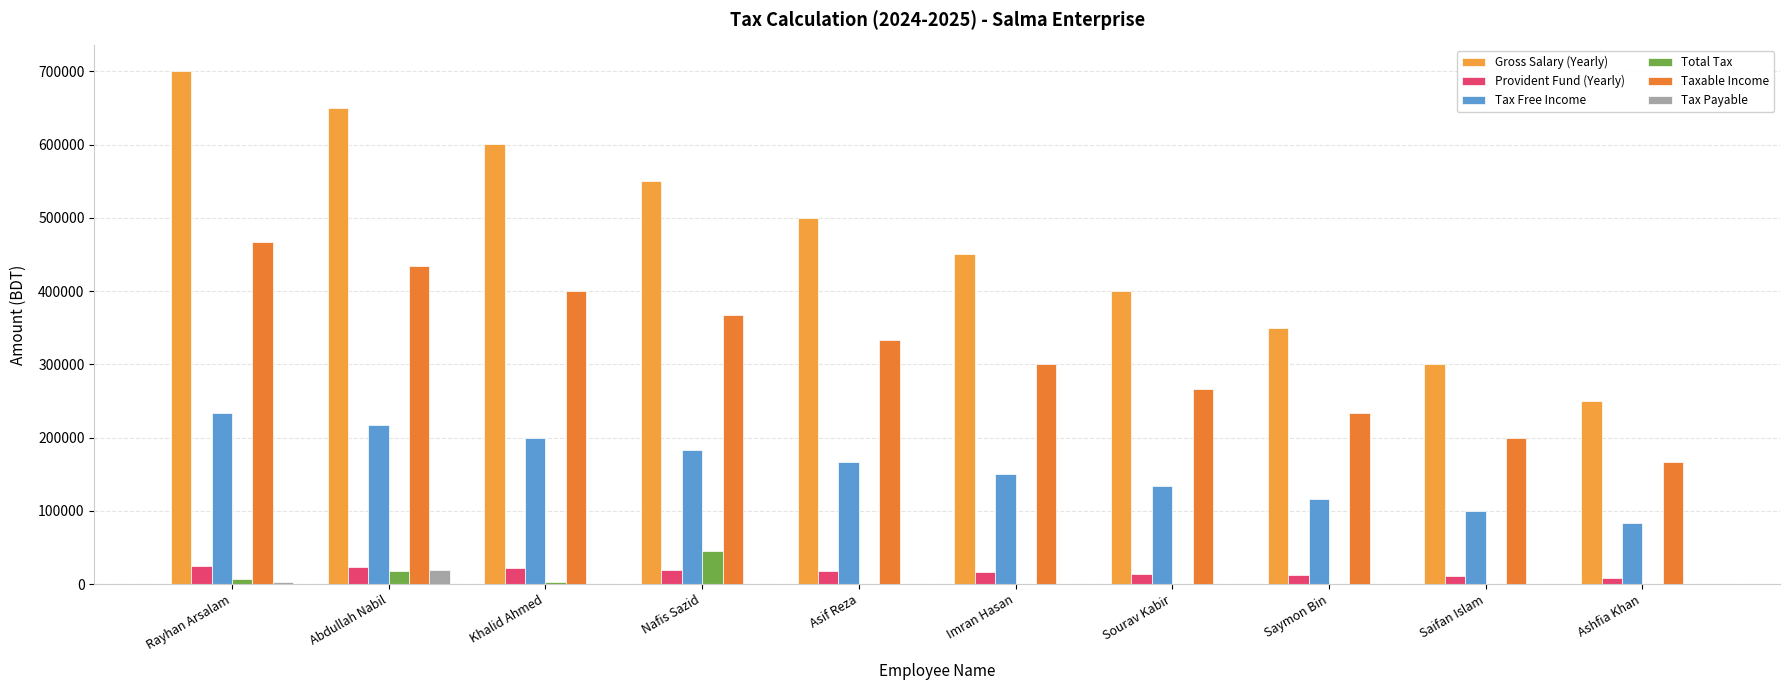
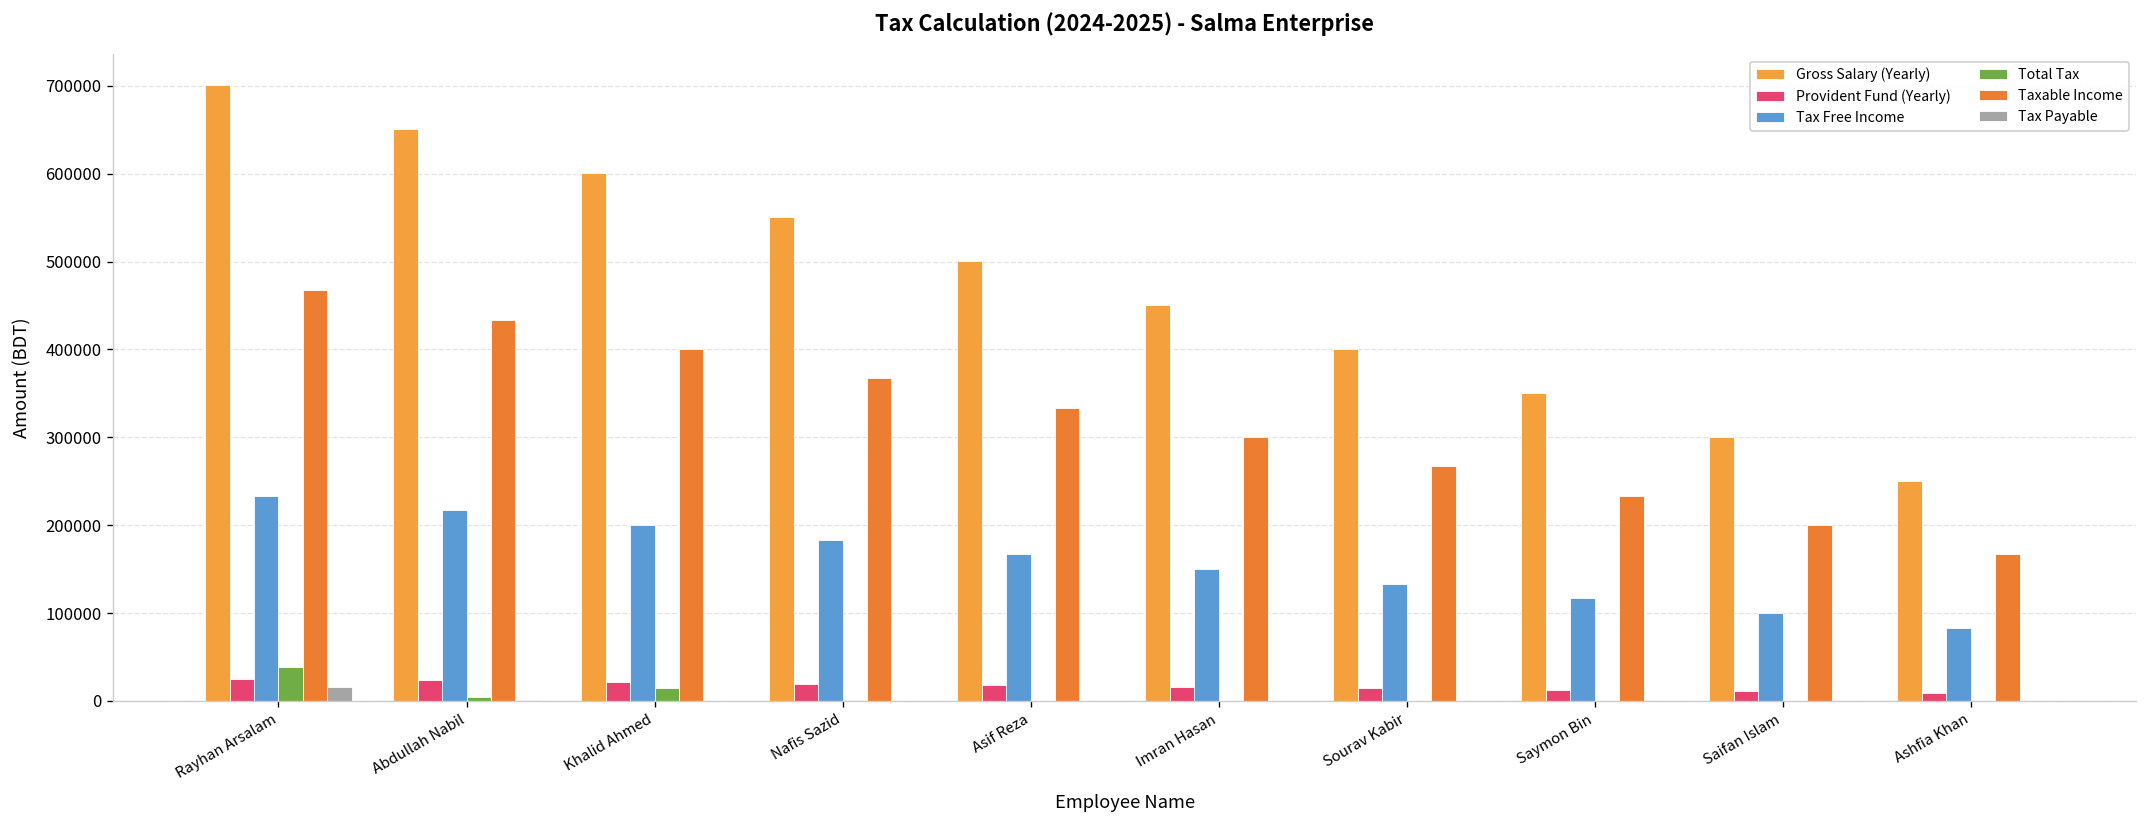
Total Tax, Rayhan Arsalam: 10000 -> 40000
Tax Payable, Rayhan Arsalam: 0 -> 20000
Total Tax, Abdullah Nabil: 20000 -> 0
Tax Payable, Abdullah Nabil: 20000 -> 0
Total Tax, Khalid Ahmed: 0 -> 10000
Total Tax, Nafis Sazid: 40000 -> 0
